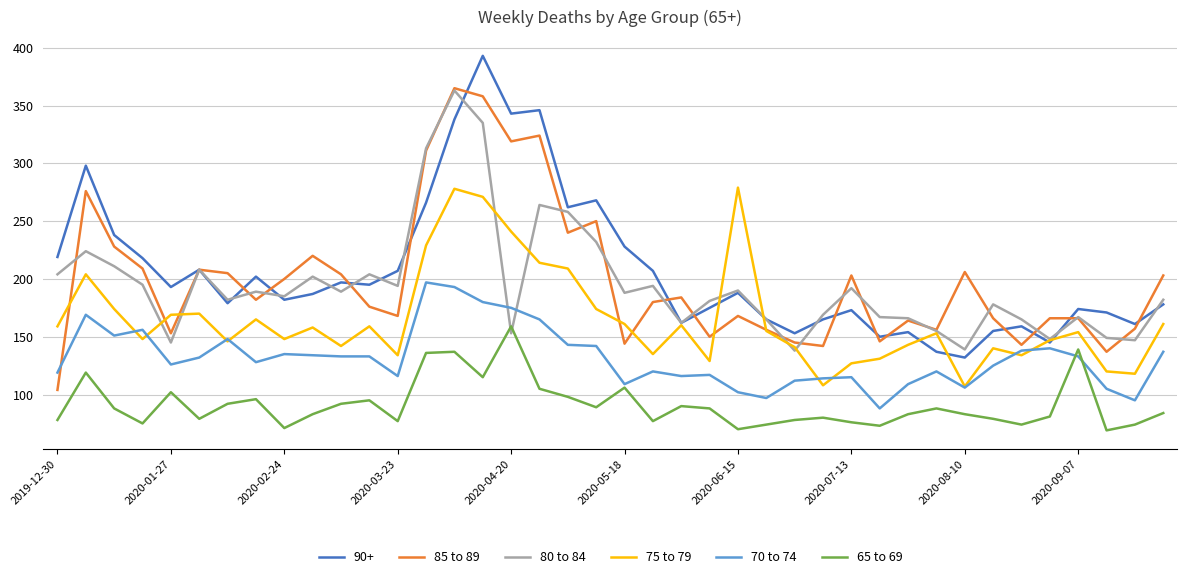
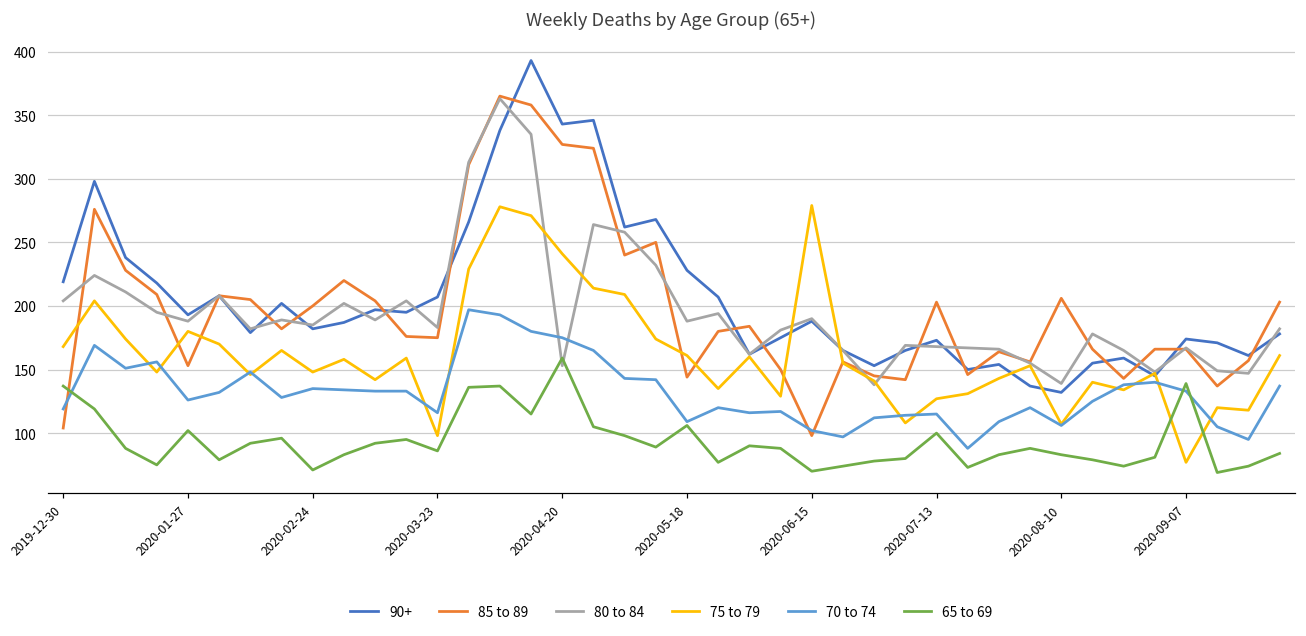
75 to 79, 2019-12-30: 159 -> 168
65 to 69, 2019-12-30: 78 -> 137
80 to 84, 2020-01-27: 145 -> 188
75 to 79, 2020-01-27: 169 -> 180
85 to 89, 2020-03-23: 168 -> 175
80 to 84, 2020-03-23: 194 -> 183
75 to 79, 2020-03-23: 134 -> 98
65 to 69, 2020-03-23: 77 -> 86
85 to 89, 2020-04-20: 319 -> 327
85 to 89, 2020-06-15: 168 -> 98
80 to 84, 2020-07-13: 192 -> 168
65 to 69, 2020-07-13: 76 -> 100
75 to 79, 2020-09-07: 154 -> 77
